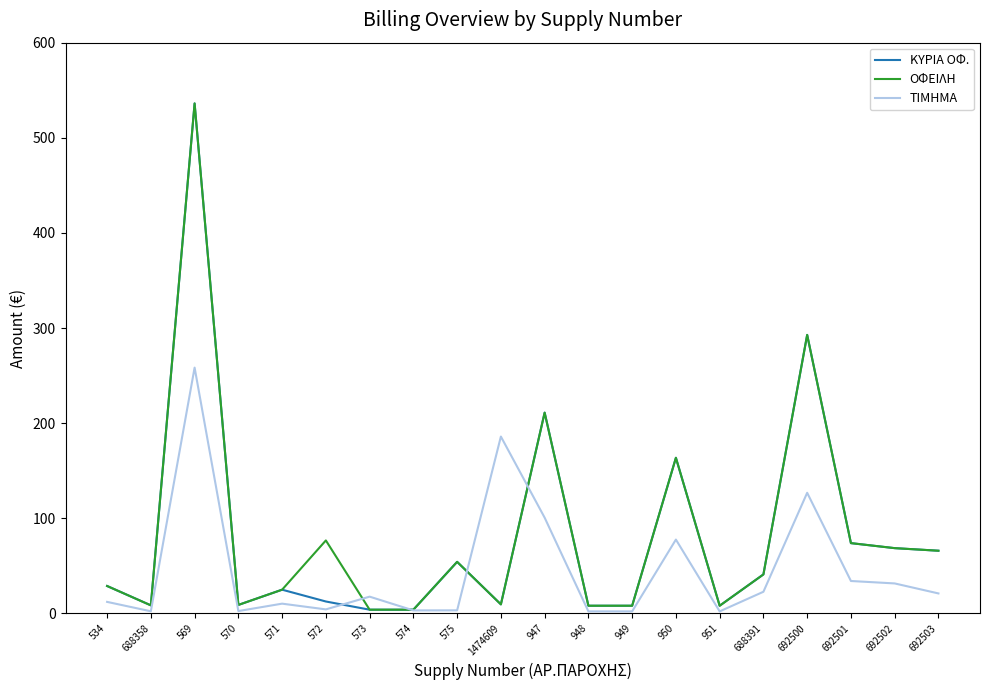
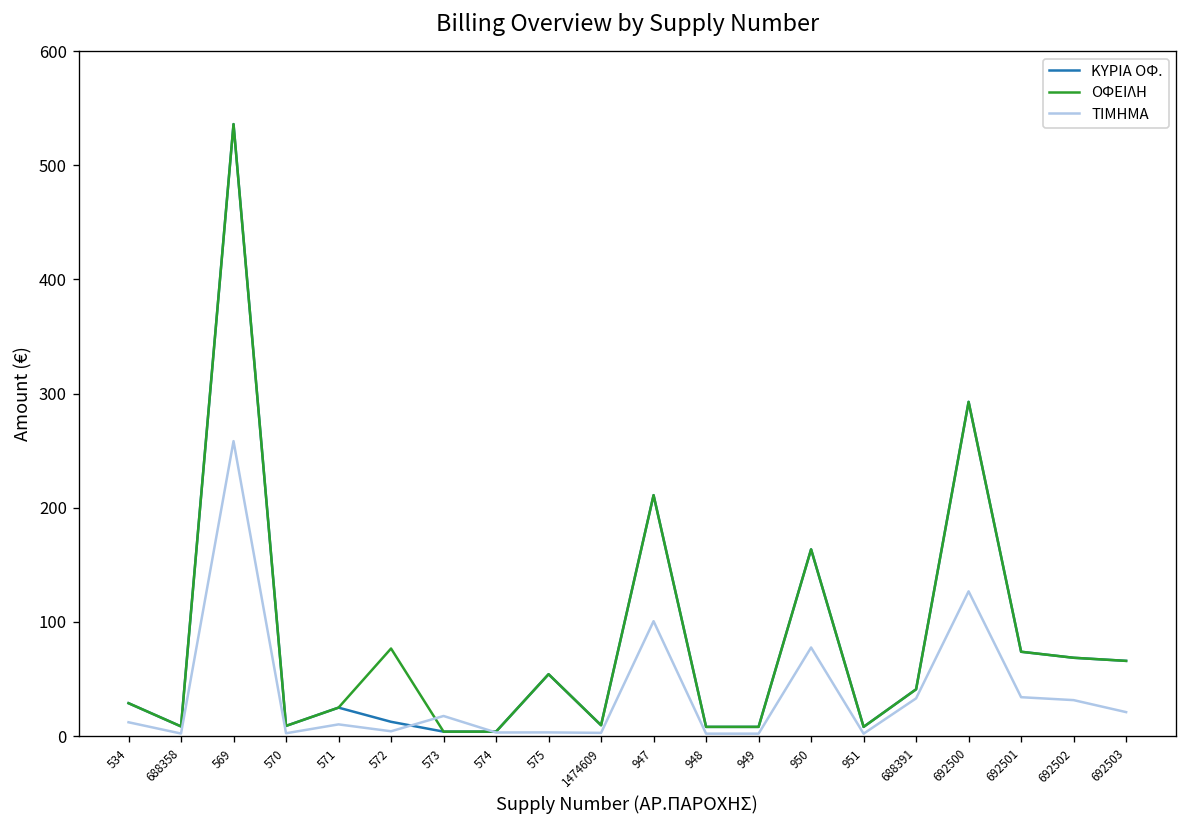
ΤΙΜΗΜΑ, 1474609: 190 -> 0
ΤΙΜΗΜΑ, 688391: 20 -> 30
